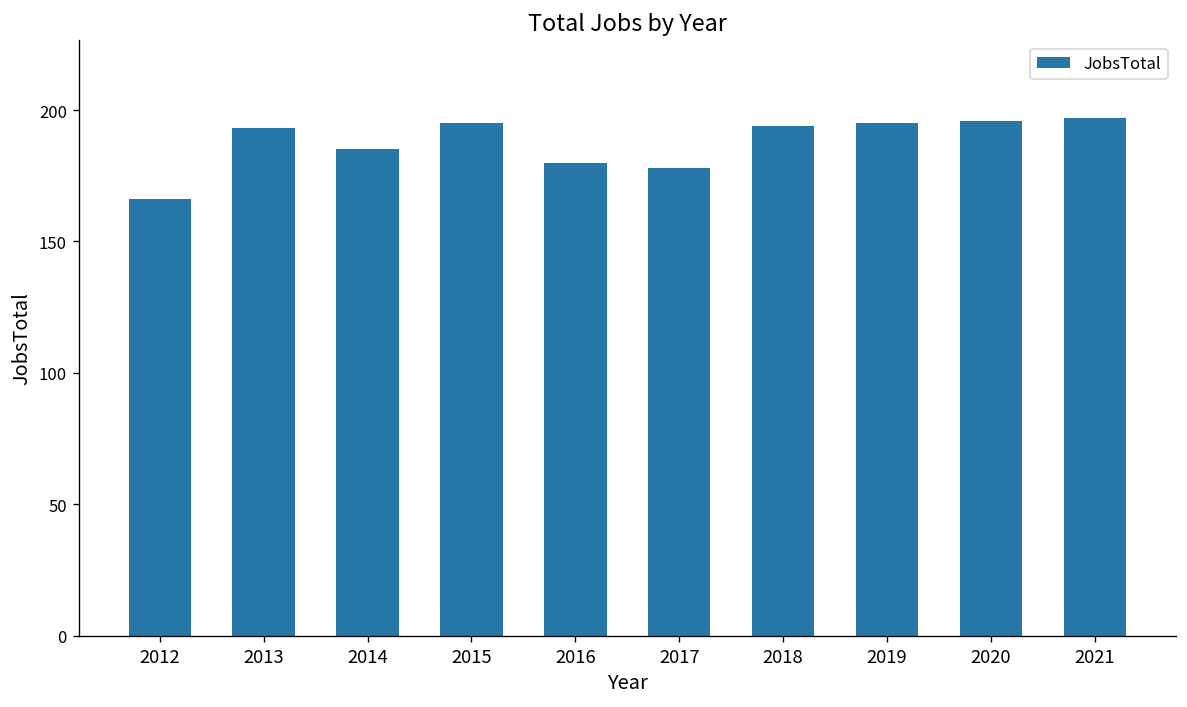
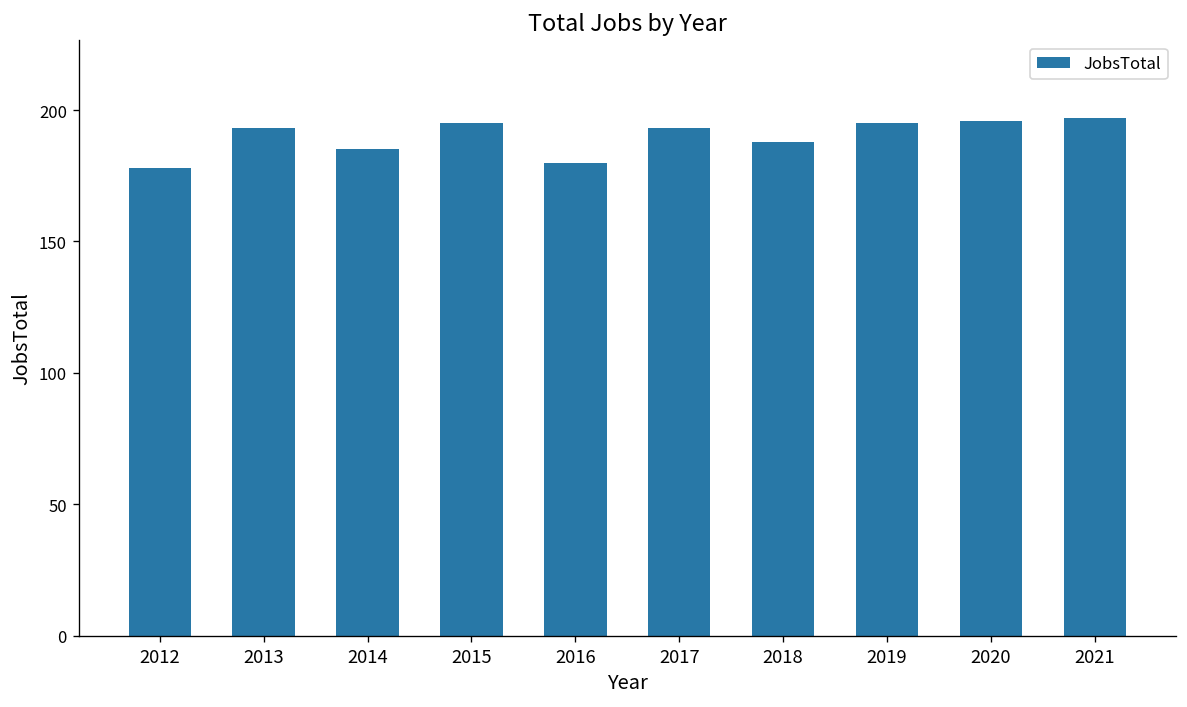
2012: 166 -> 178
2017: 178 -> 193
2018: 194 -> 188
